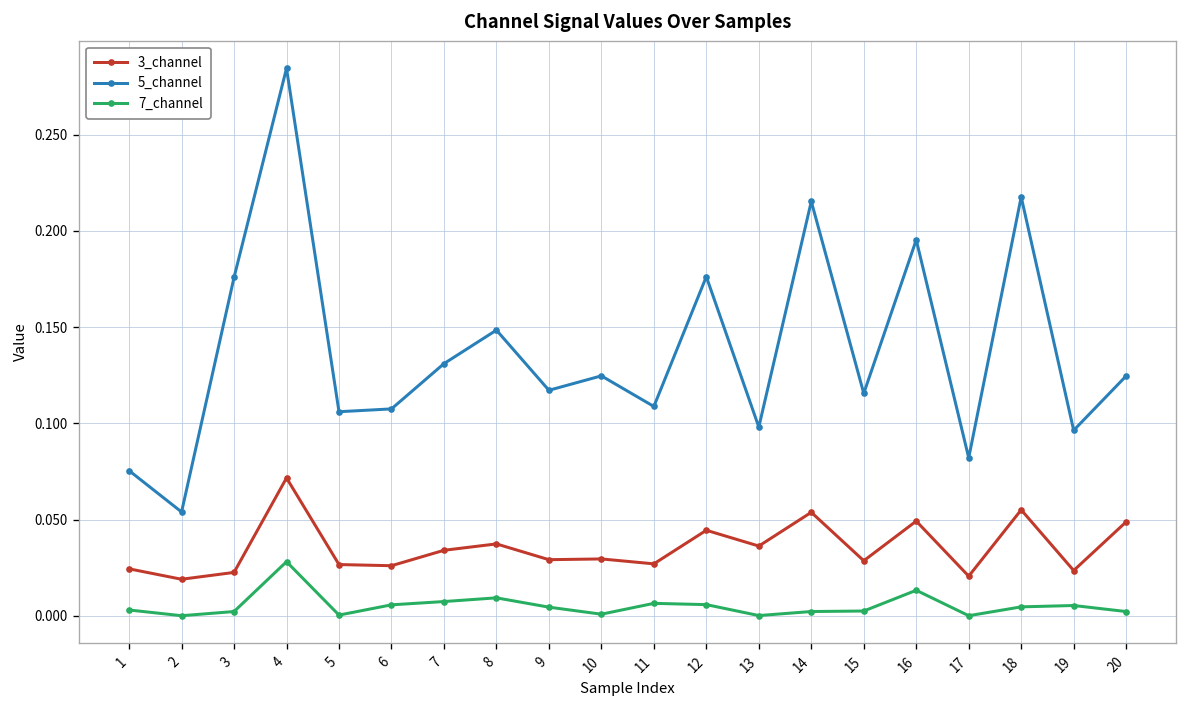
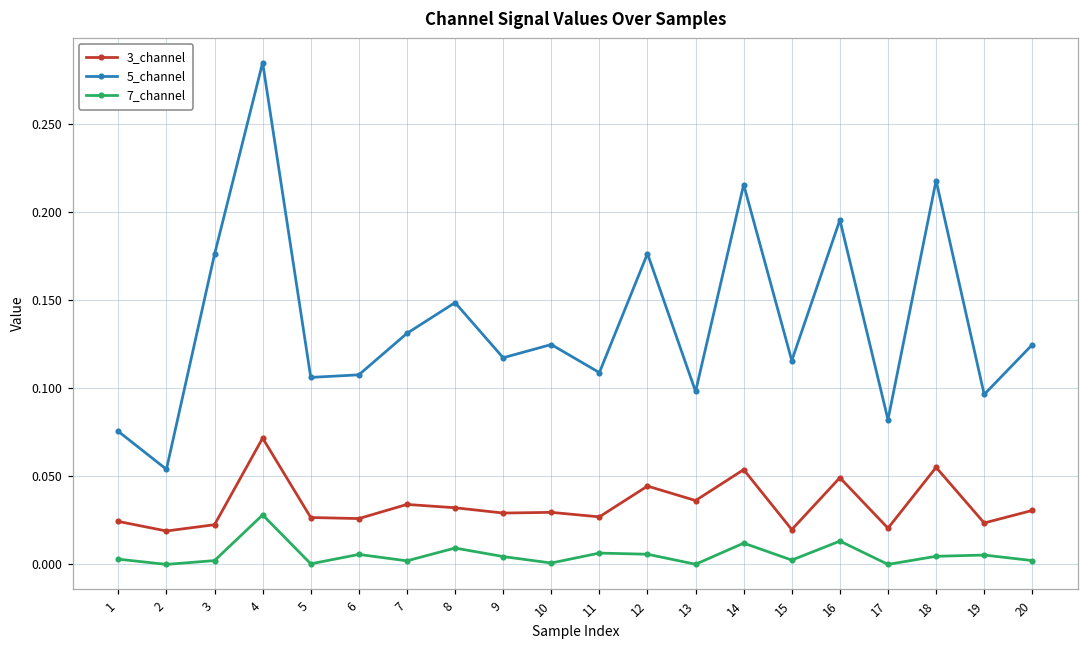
7_channel, 7: 0.007 -> 0.002
3_channel, 8: 0.037 -> 0.032
7_channel, 14: 0.002 -> 0.012
3_channel, 15: 0.029 -> 0.020
3_channel, 20: 0.049 -> 0.031
